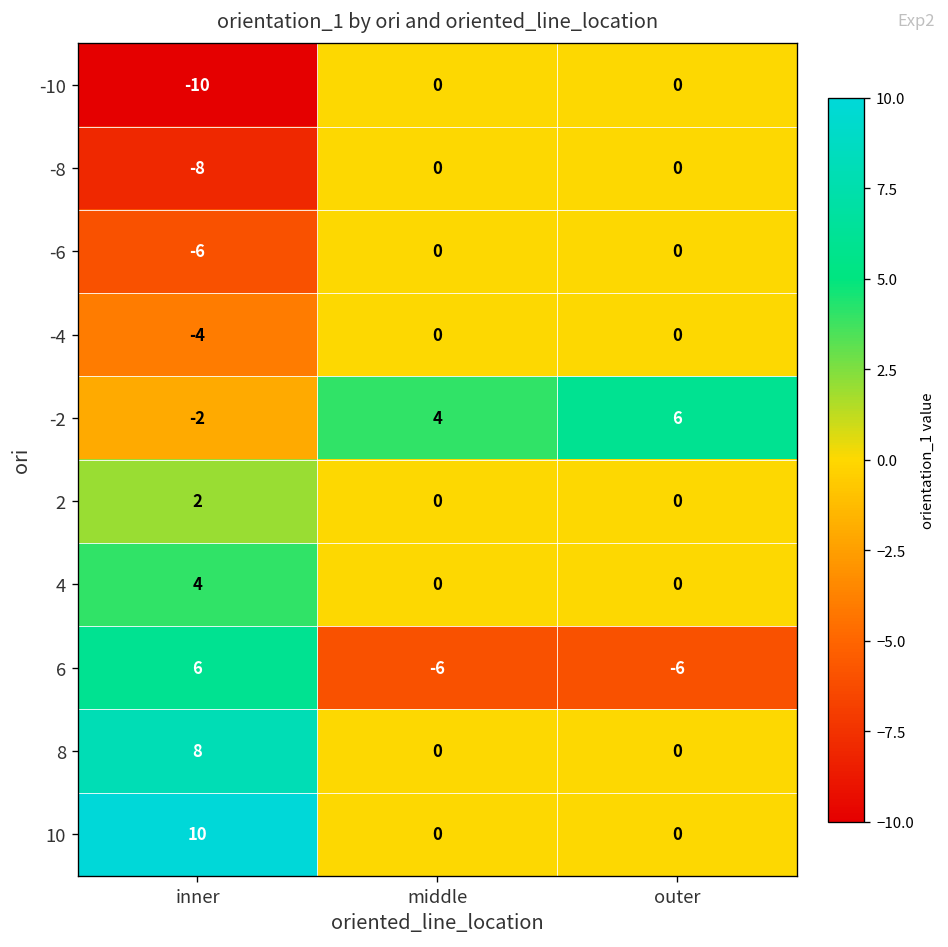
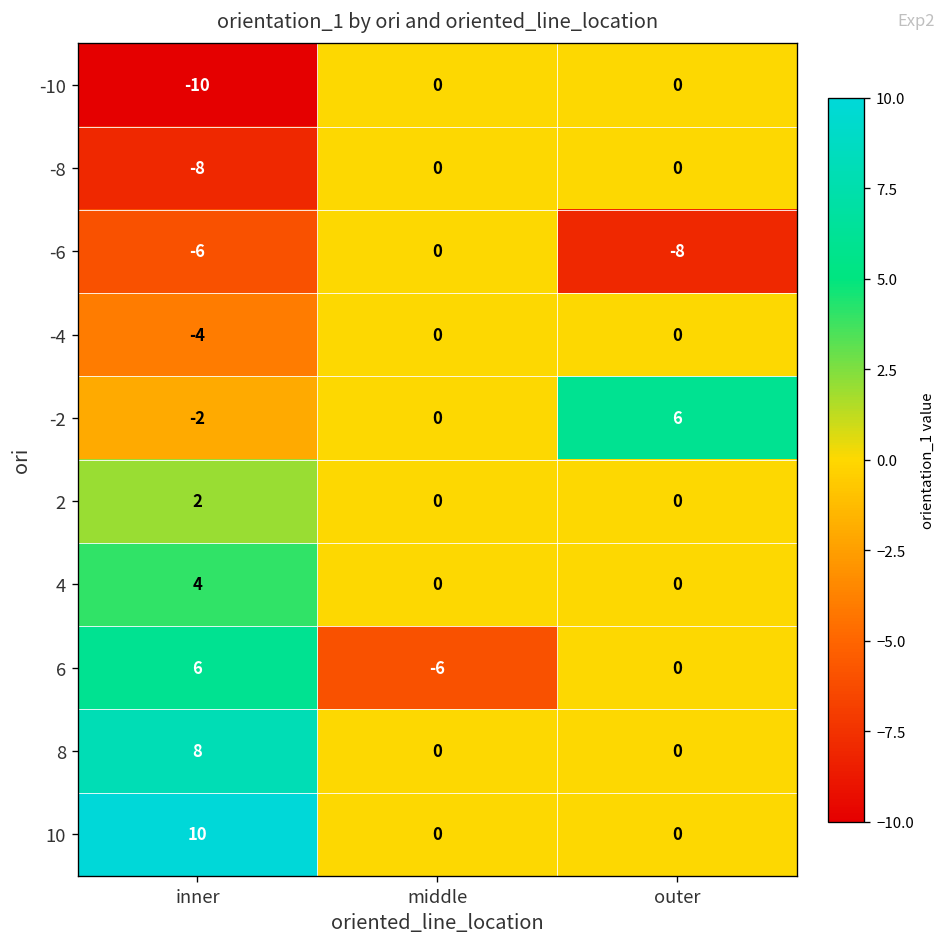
-6, outer: 0 -> -8
-2, middle: 4 -> 0
6, outer: -6 -> 0
